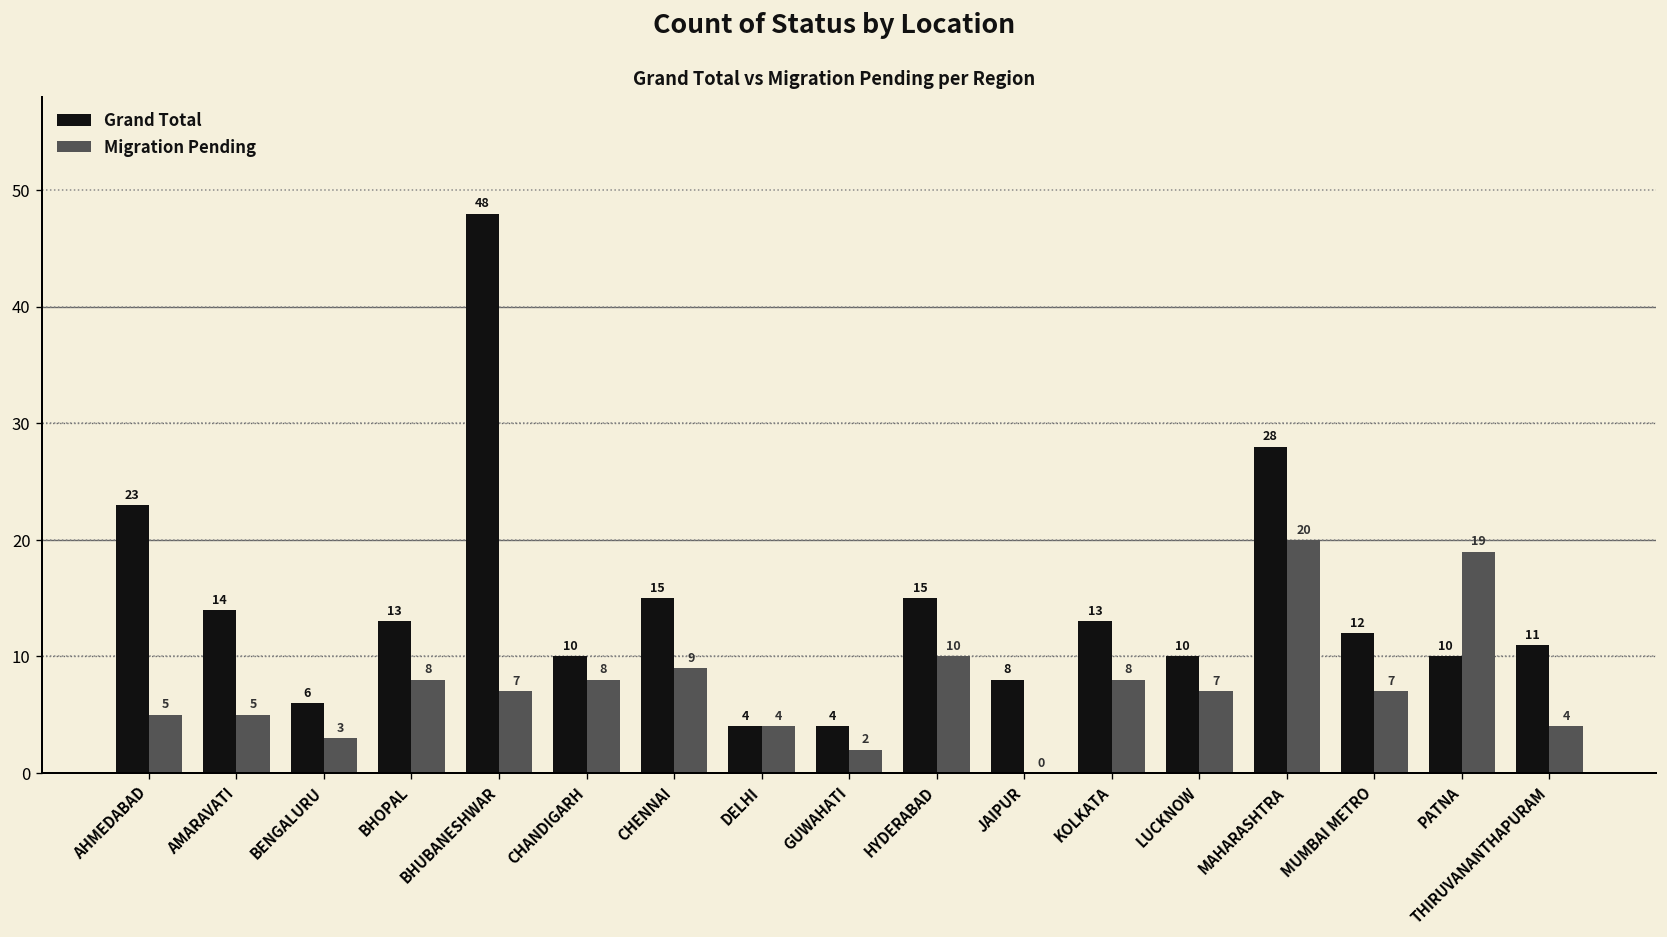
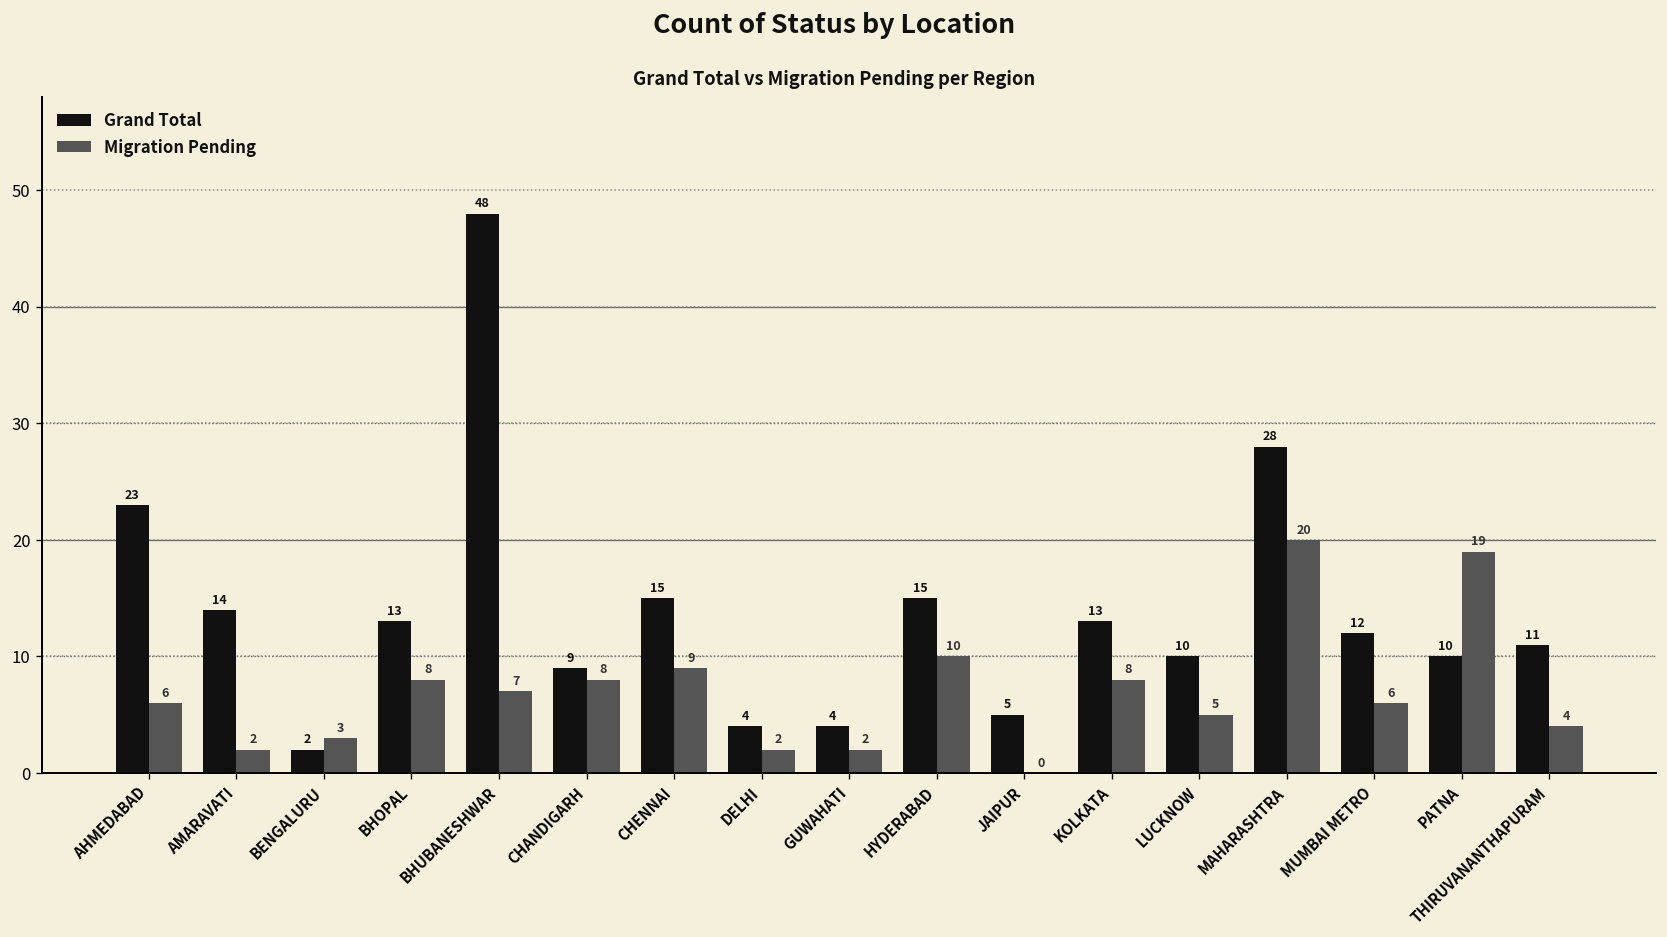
Migration Pending, AHMEDABAD: 5 -> 6
Migration Pending, AMARAVATI: 5 -> 2
Grand Total, BENGALURU: 6 -> 2
Grand Total, CHANDIGARH: 10 -> 9
Migration Pending, DELHI: 4 -> 2
Grand Total, JAIPUR: 8 -> 5
Migration Pending, LUCKNOW: 7 -> 5
Migration Pending, MUMBAI METRO: 7 -> 6
